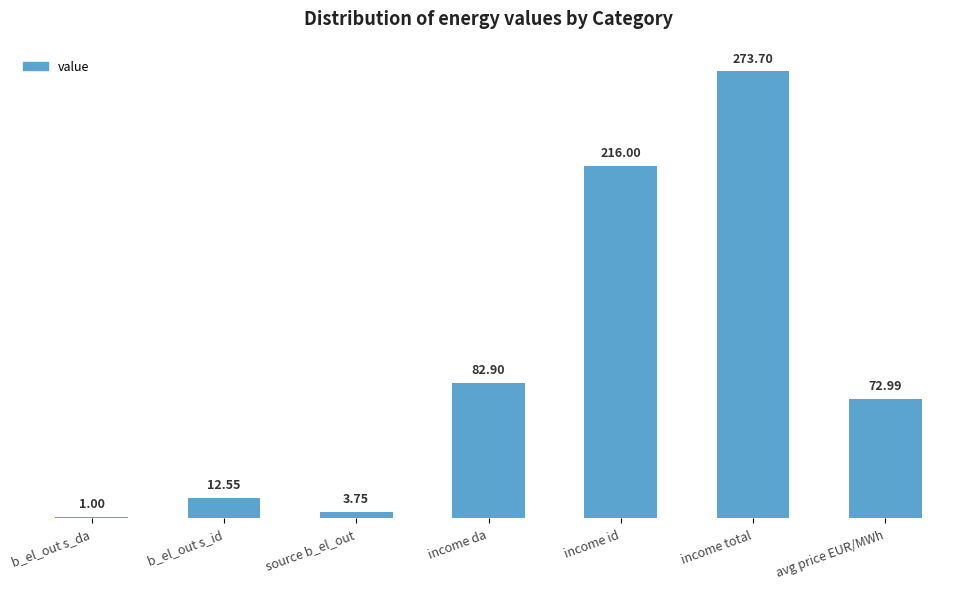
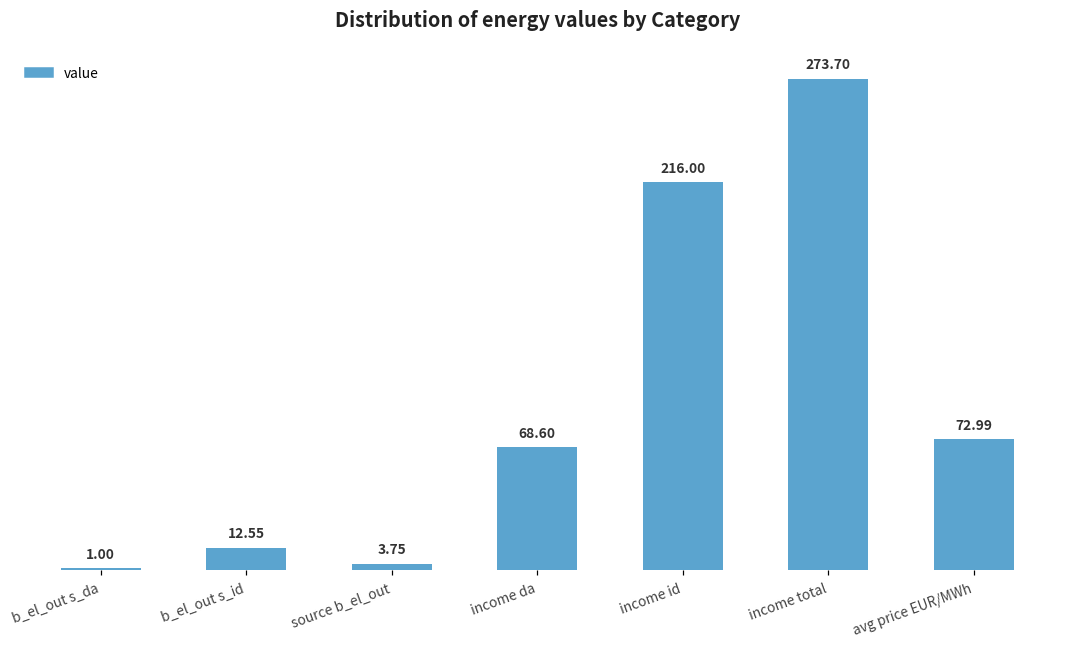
income da: 82.90 -> 68.60
